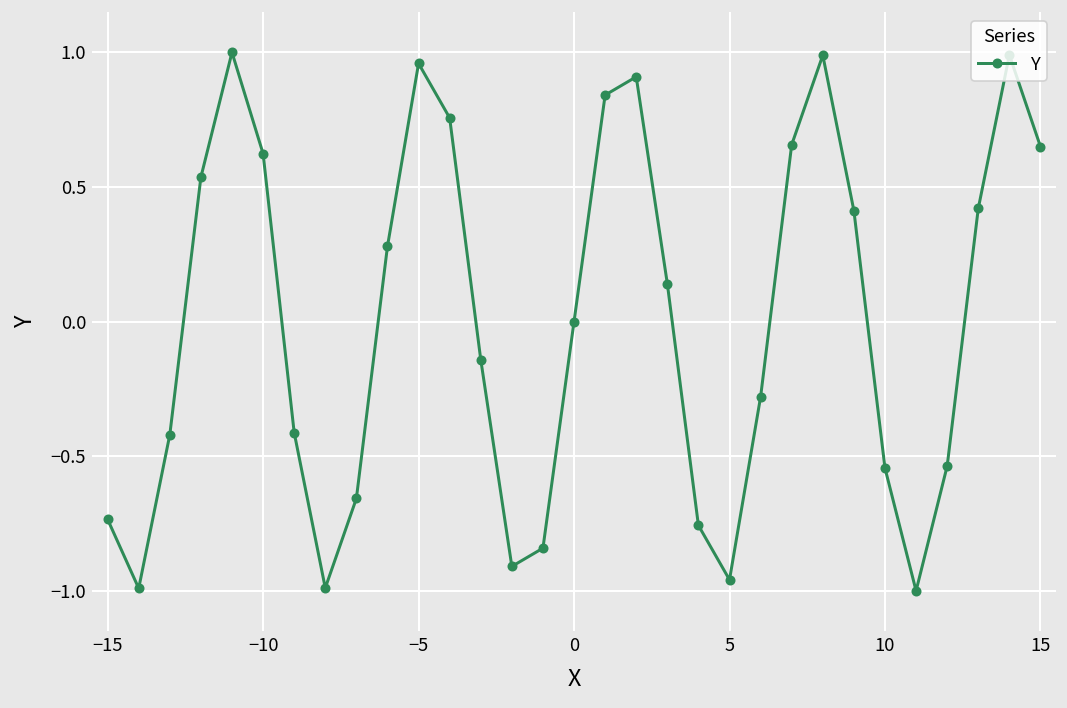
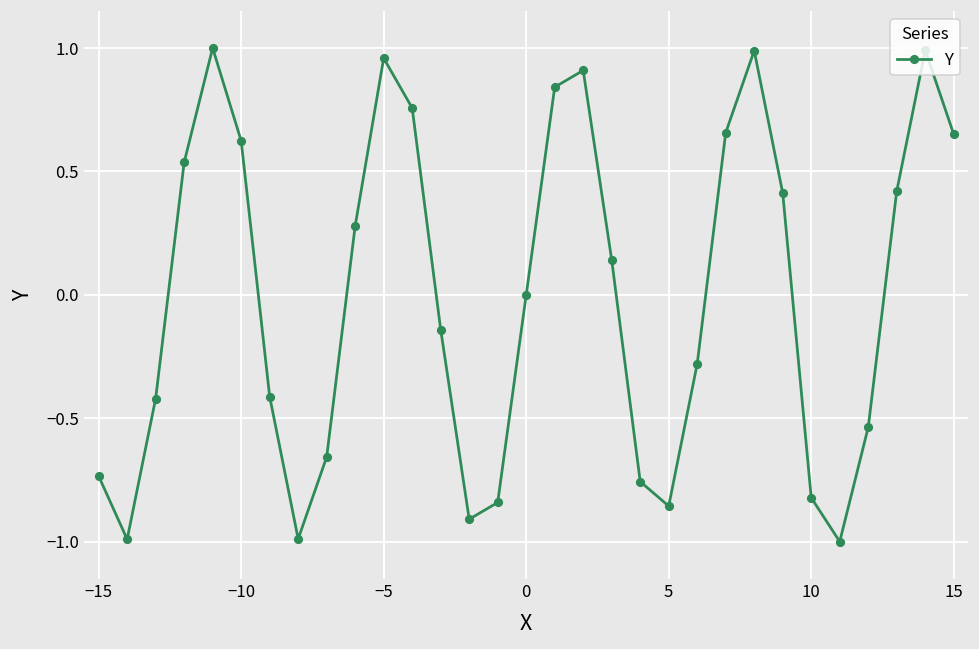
5: -0.96 -> -0.86
10: -0.54 -> -0.82
